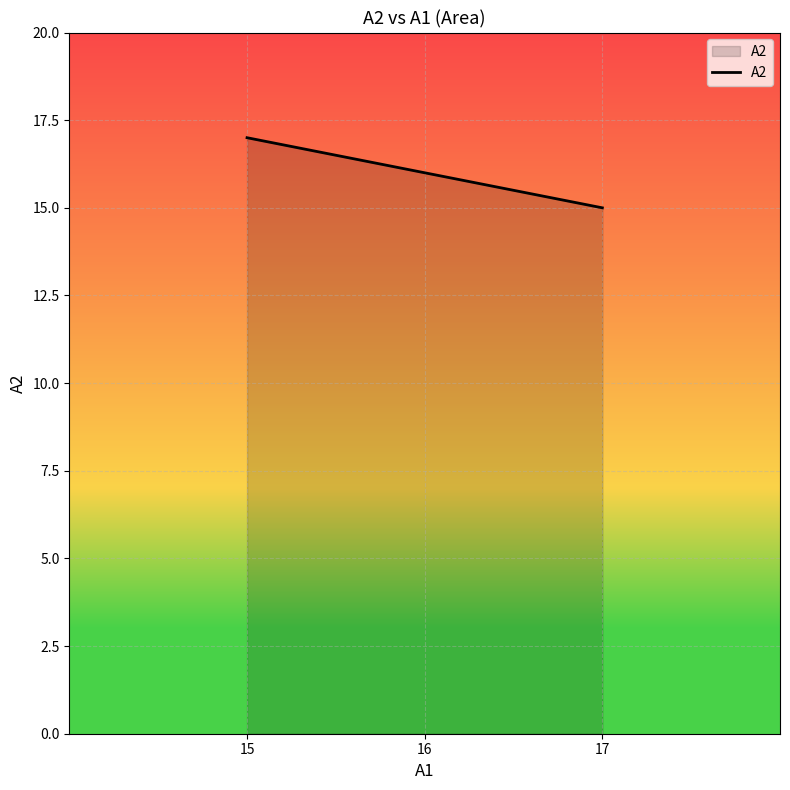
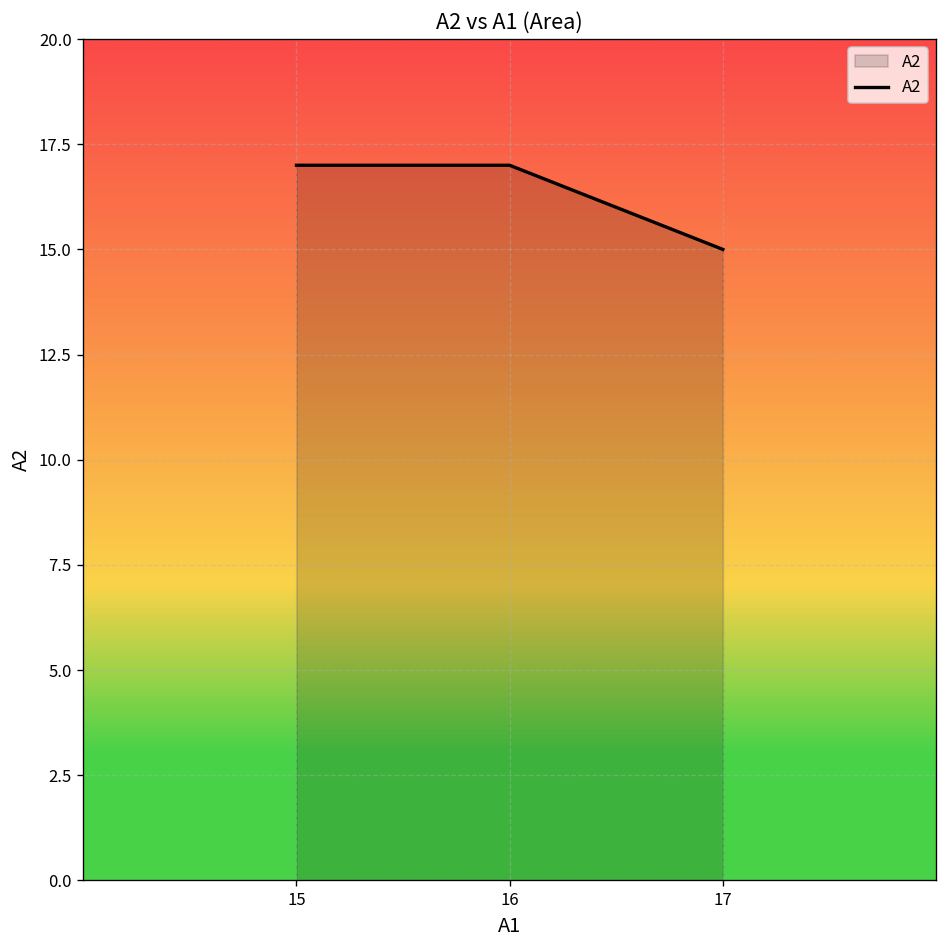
16: 16 -> 17
